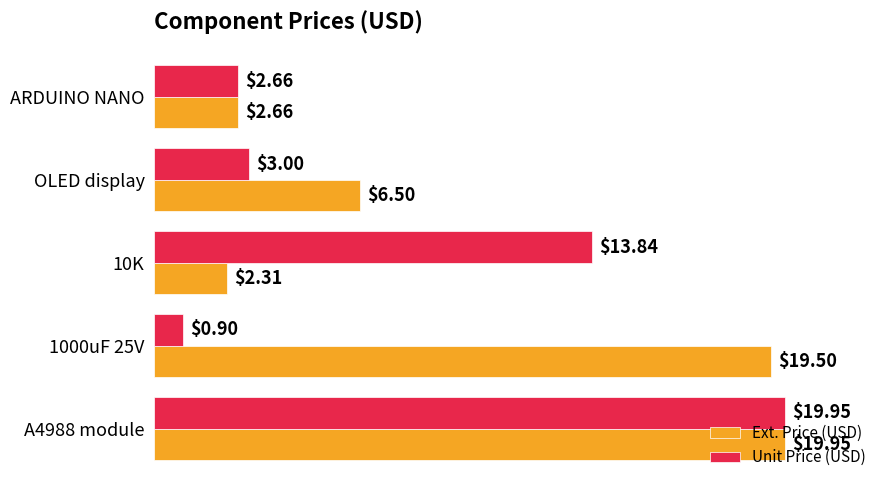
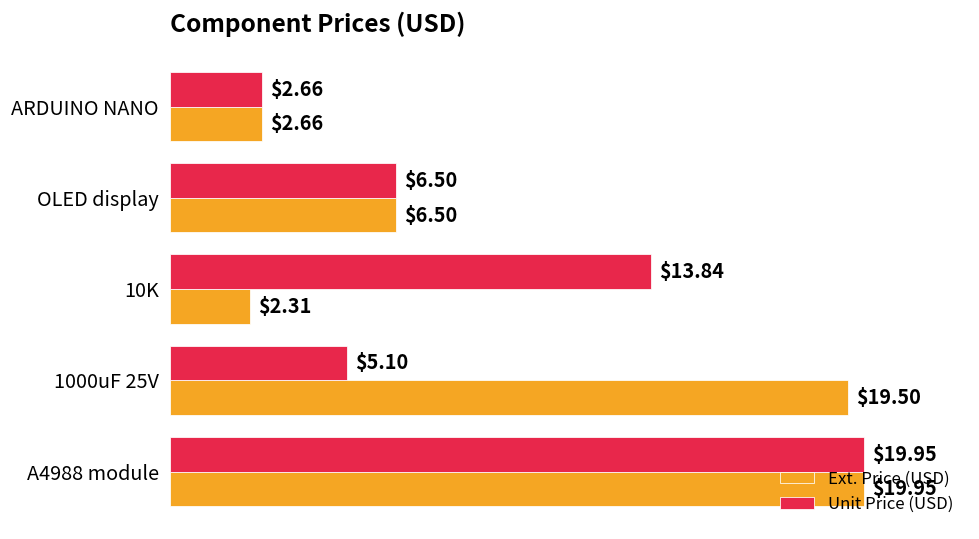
Unit Price (USD), OLED display: $3.00 -> $6.50
Unit Price (USD), 1000uF 25V: $0.90 -> $5.10
